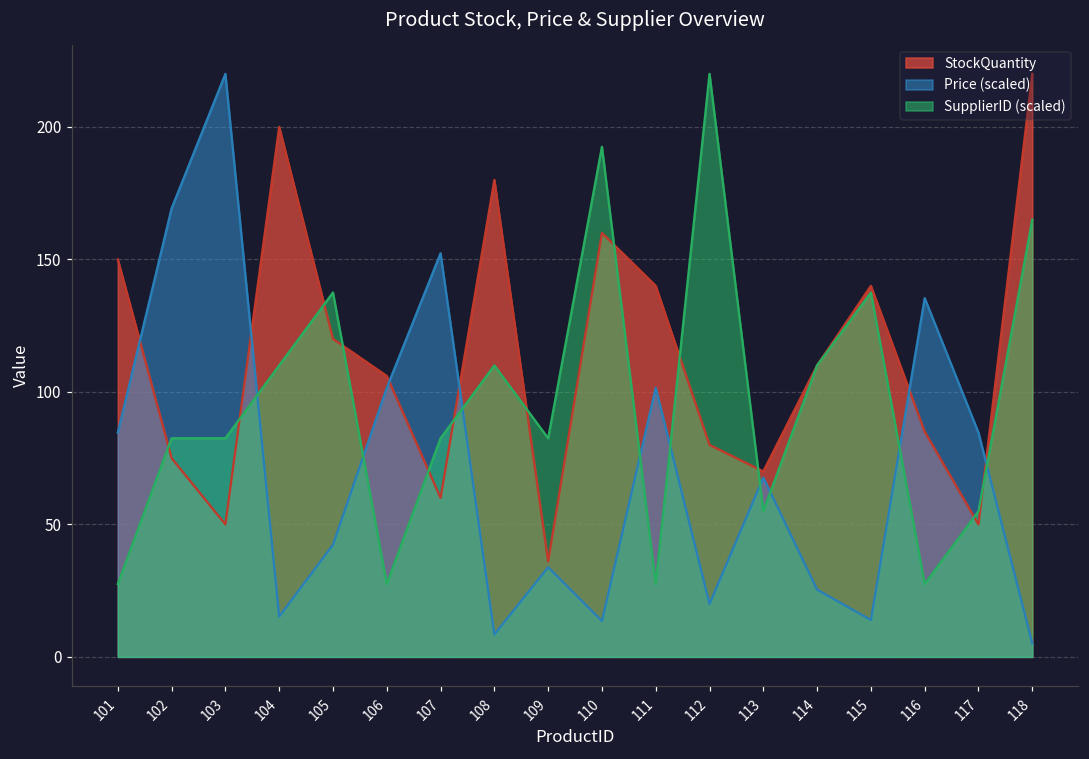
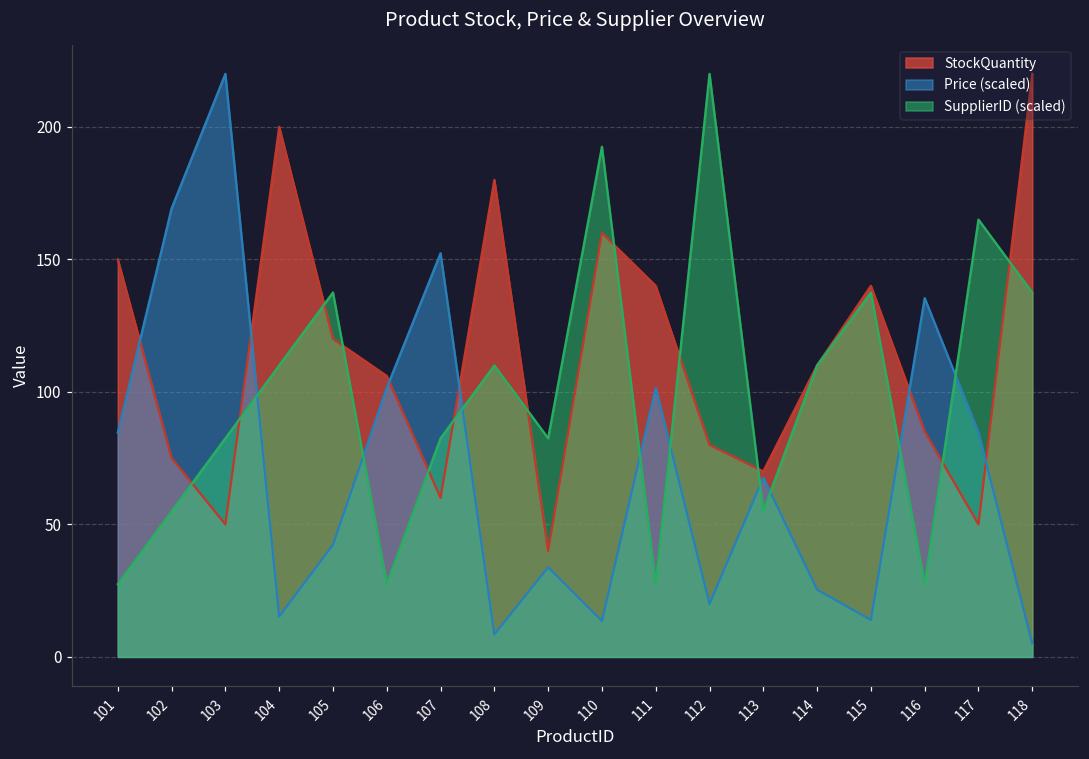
SupplierID (scaled), 102: 83 -> 55
StockQuantity, 109: 36 -> 40
SupplierID (scaled), 117: 55 -> 165
SupplierID (scaled), 118: 165 -> 138
